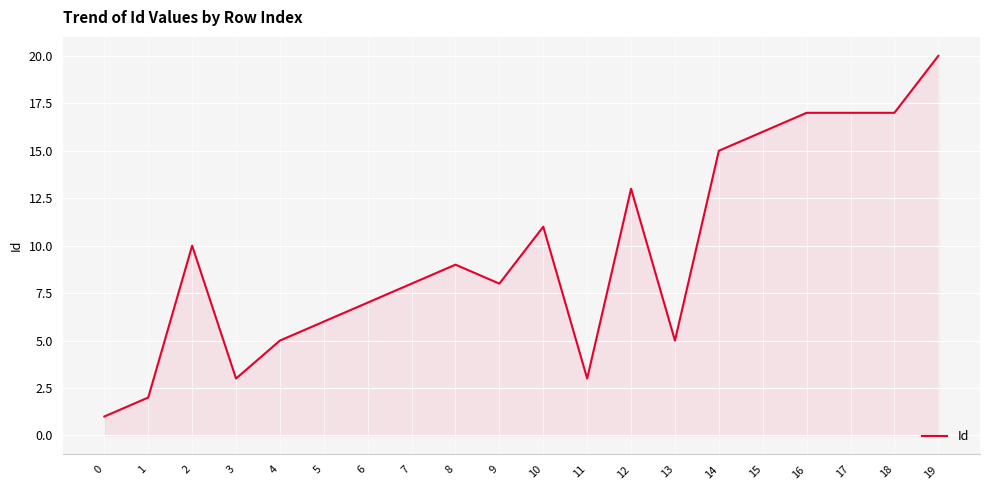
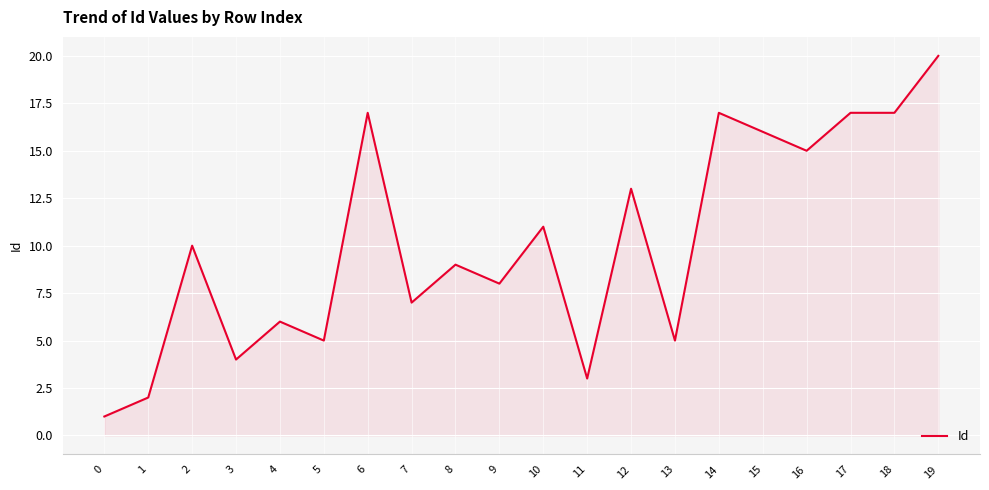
3: 3 -> 4
4: 5 -> 6
5: 6 -> 5
6: 7 -> 17
7: 8 -> 7
14: 15 -> 17
16: 17 -> 15
